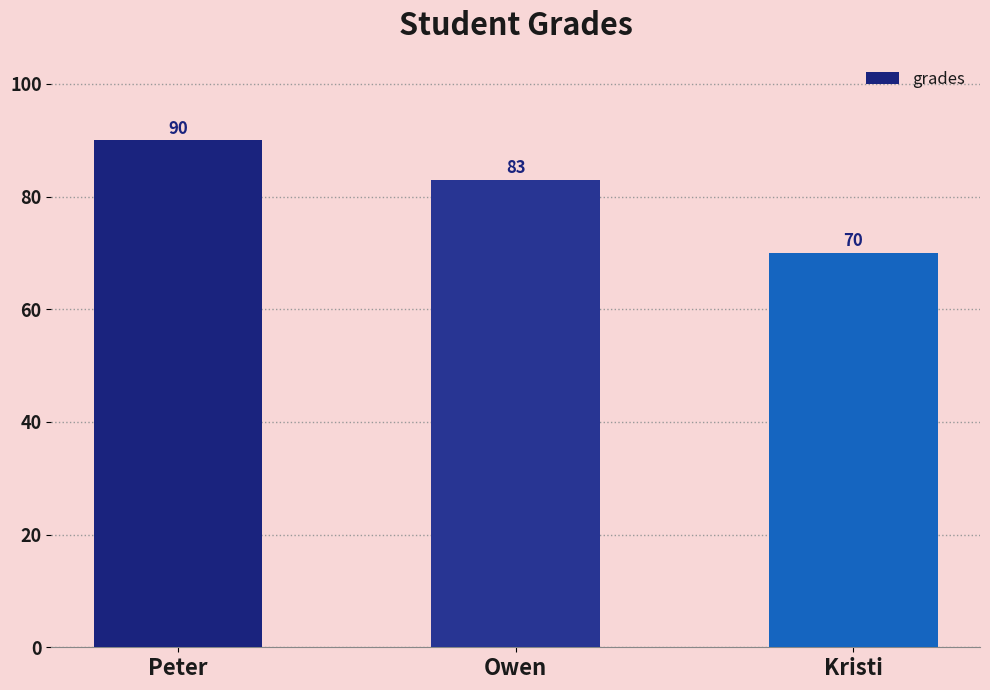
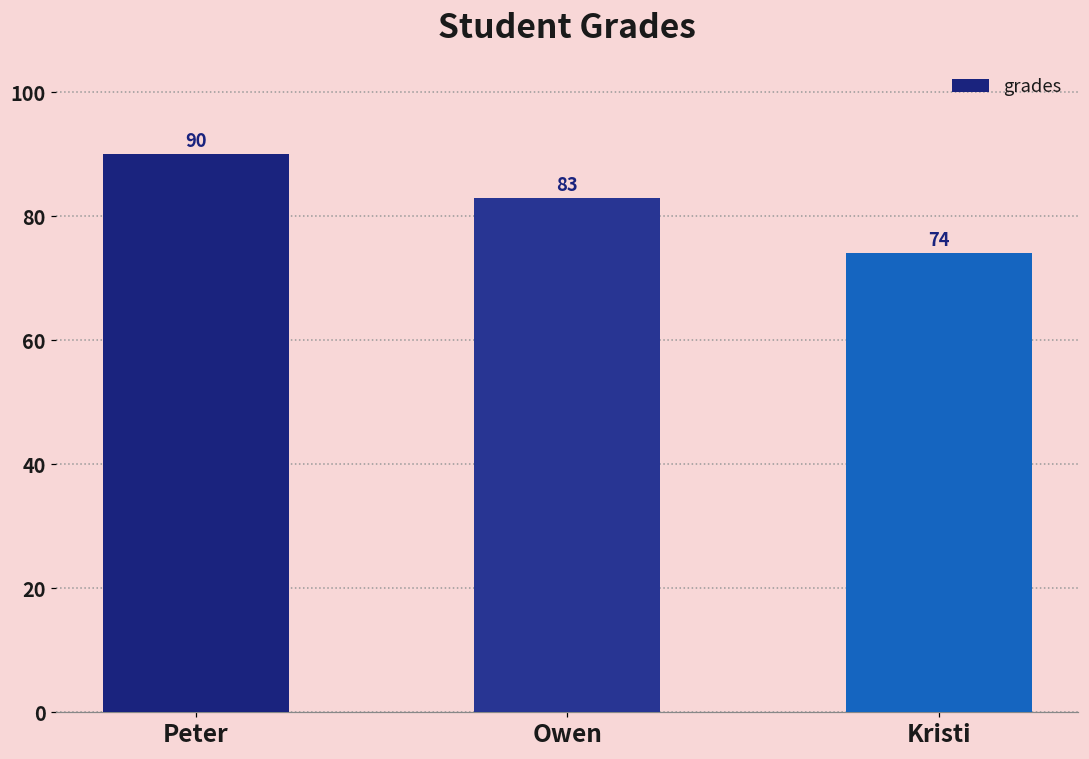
Kristi: 70 -> 74
